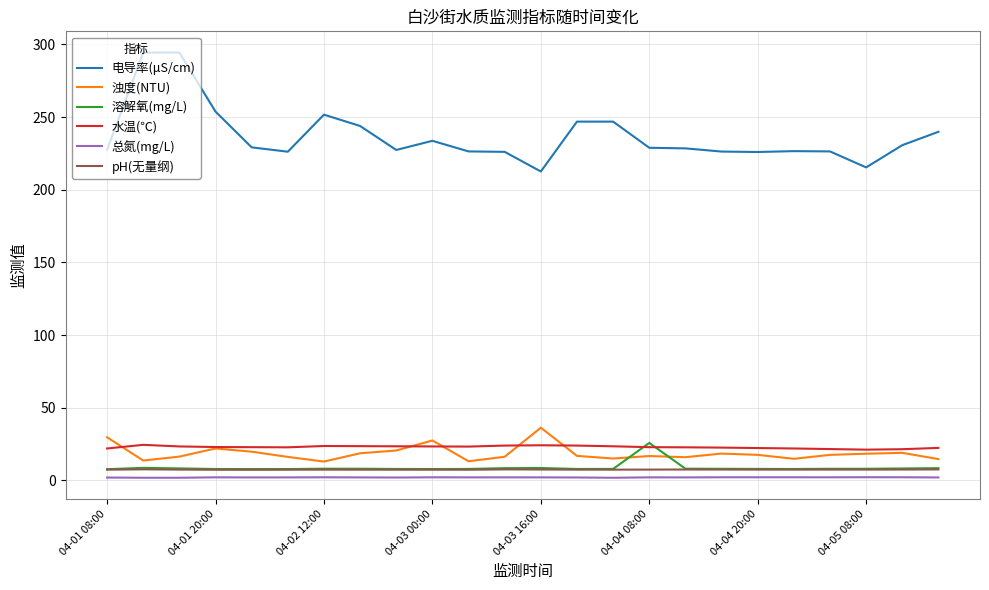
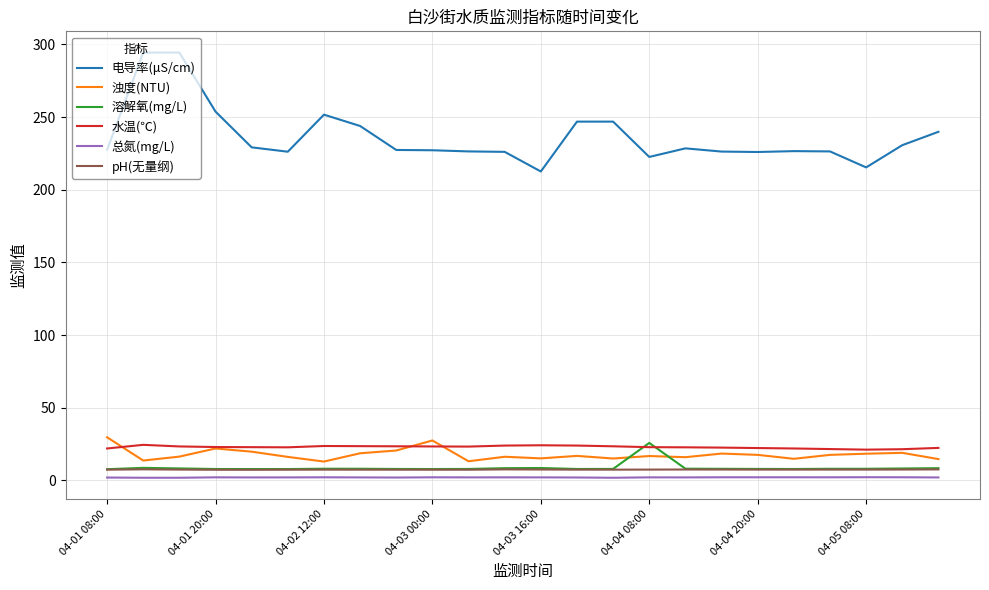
电导率(μS/cm), 04-03 00:00: 234 -> 227
浊度(NTU), 04-03 16:00: 36 -> 15
电导率(μS/cm), 04-04 08:00: 229 -> 223
